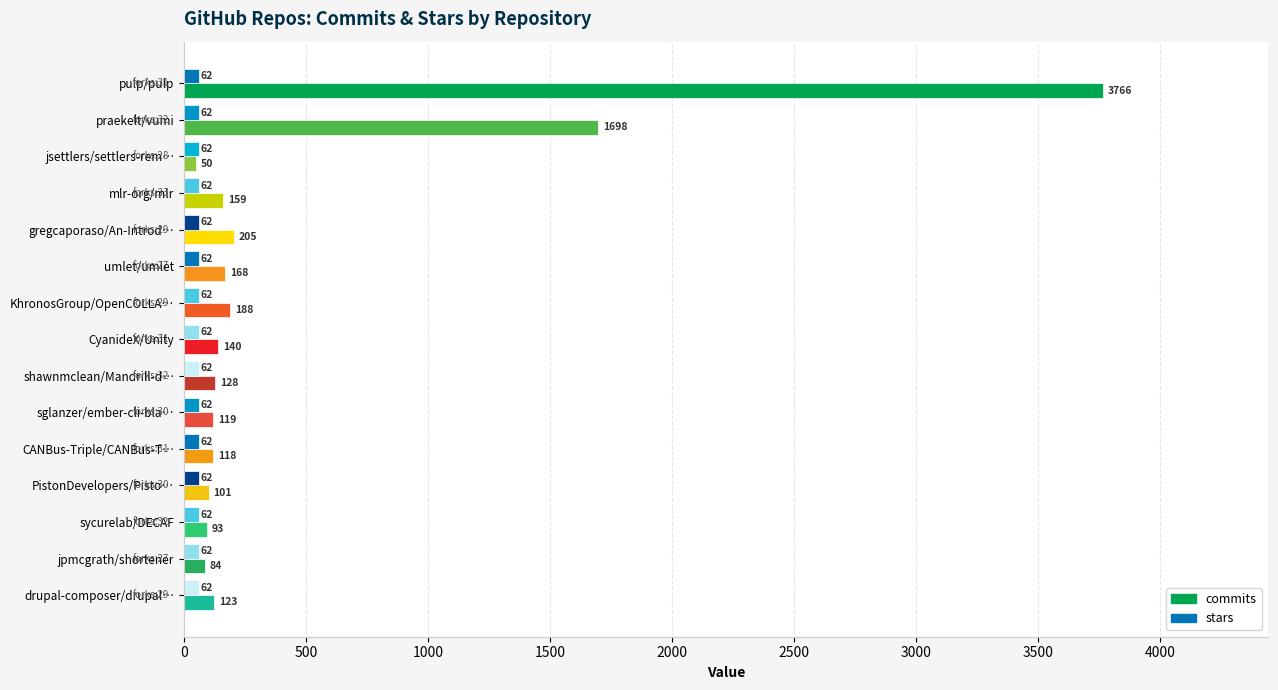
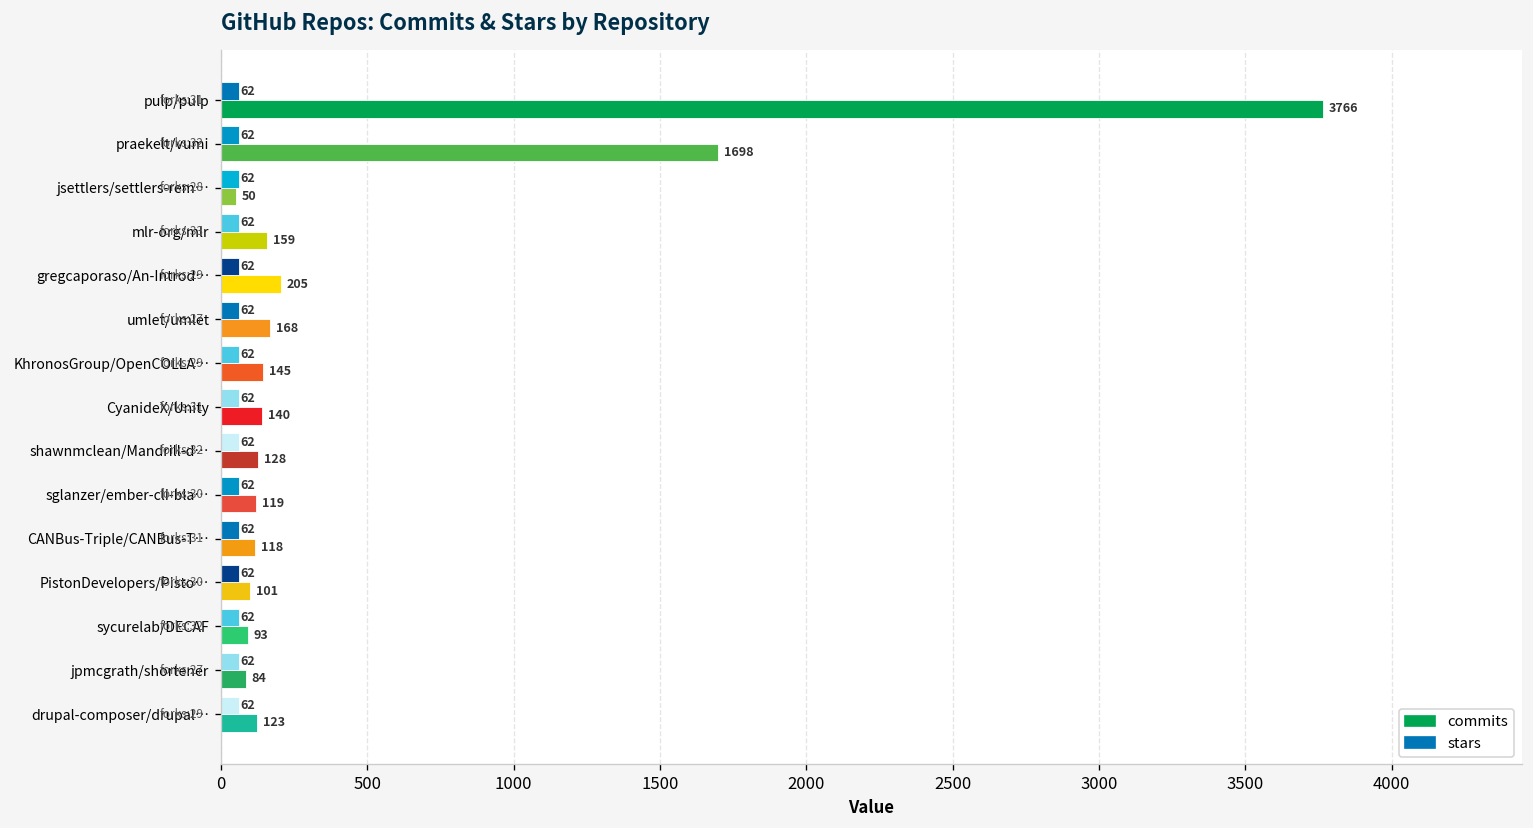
commits, KhronosGroup/OpenCOLLA…: 188 -> 145
